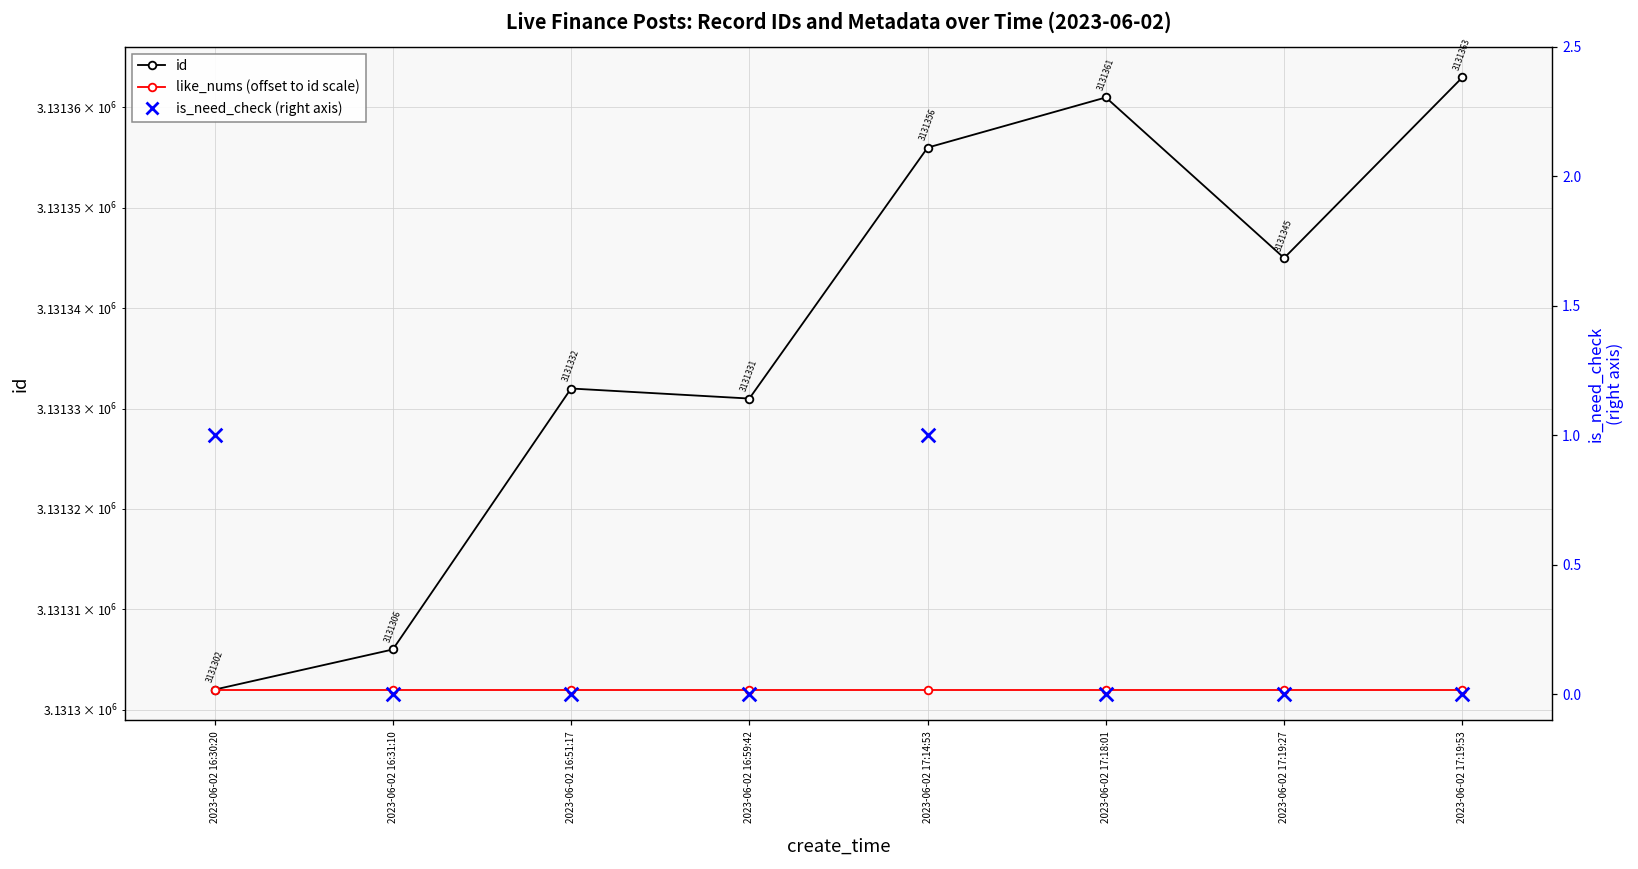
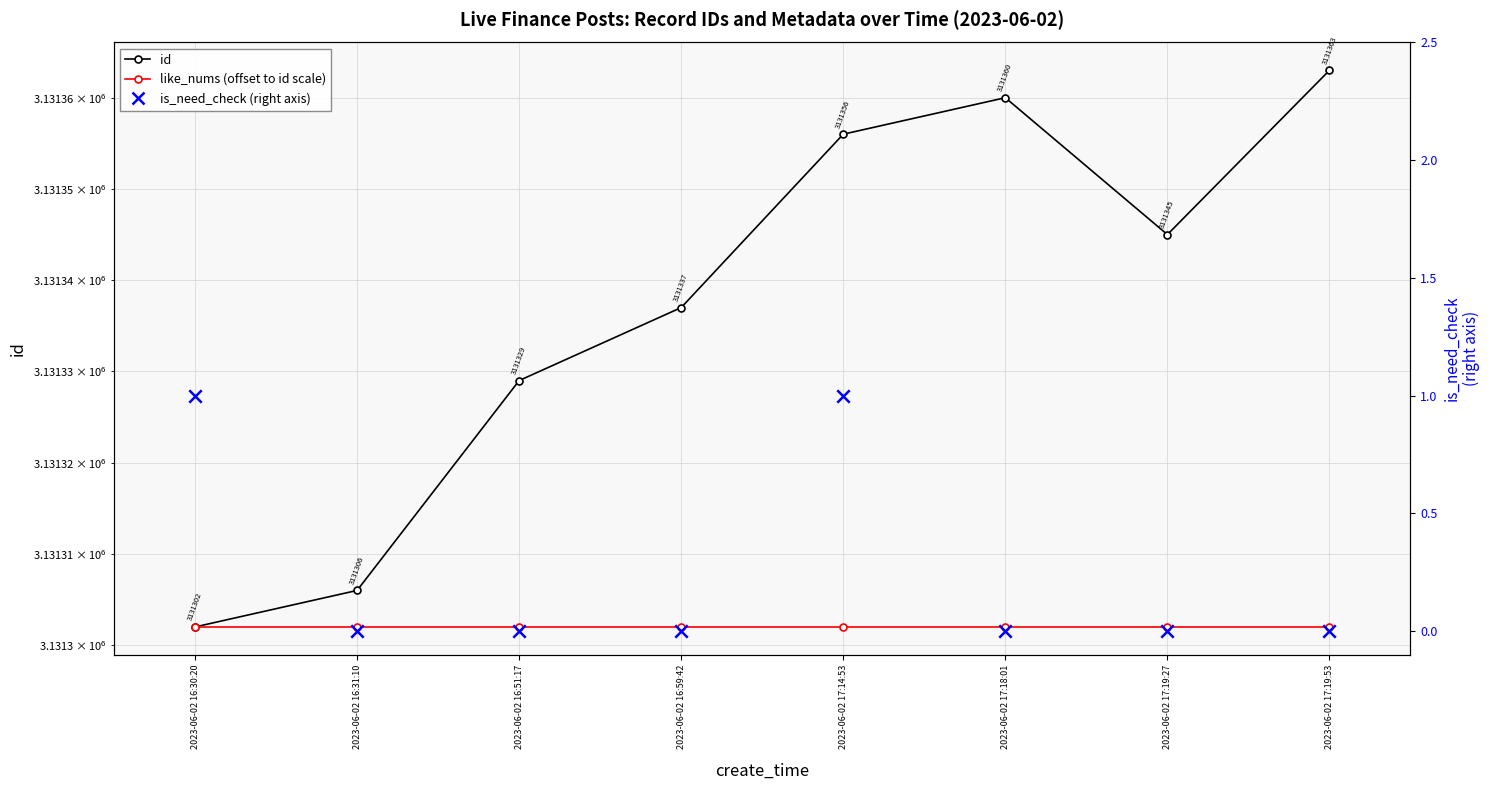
id, 2023-06-02 16:51:17: 3131332 -> 3131329
id, 2023-06-02 16:59:42: 3131331 -> 3131337
id, 2023-06-02 17:18:01: 3131361 -> 3131360
